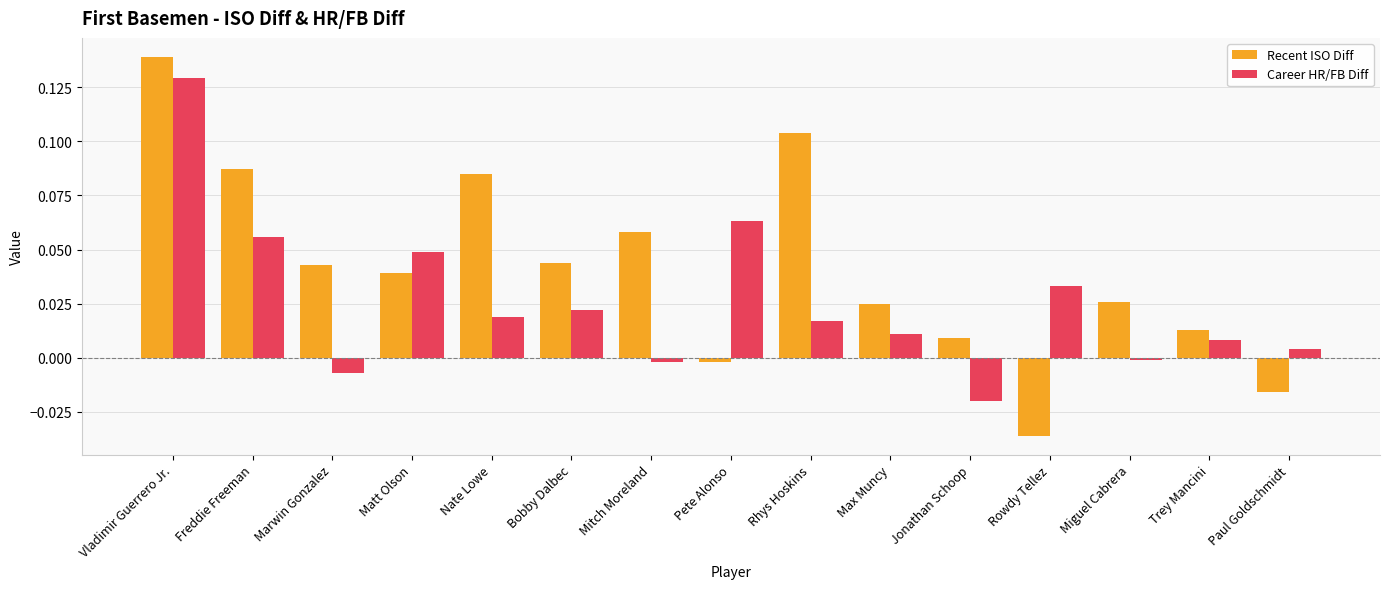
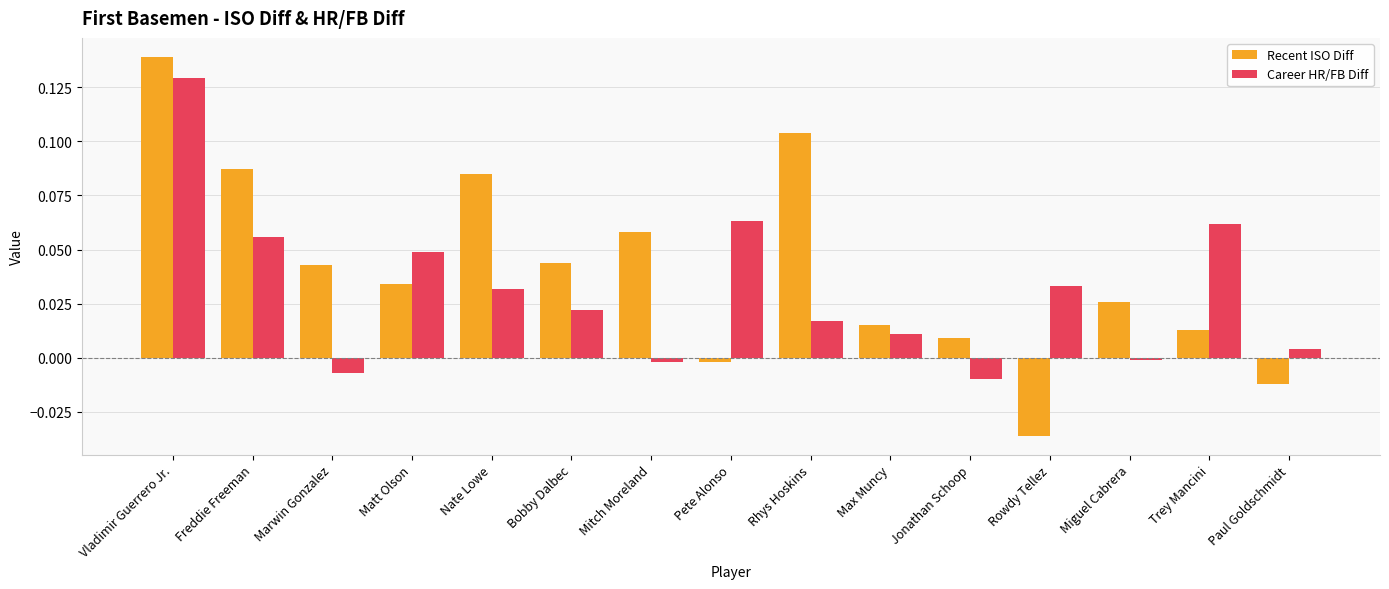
Recent ISO Diff, Matt Olson: 0.039 -> 0.034
Career HR/FB Diff, Nate Lowe: 0.019 -> 0.032
Recent ISO Diff, Max Muncy: 0.025 -> 0.015
Career HR/FB Diff, Jonathan Schoop: -0.02 -> -0.01
Career HR/FB Diff, Trey Mancini: 0.008 -> 0.062
Recent ISO Diff, Paul Goldschmidt: -0.016 -> -0.012
